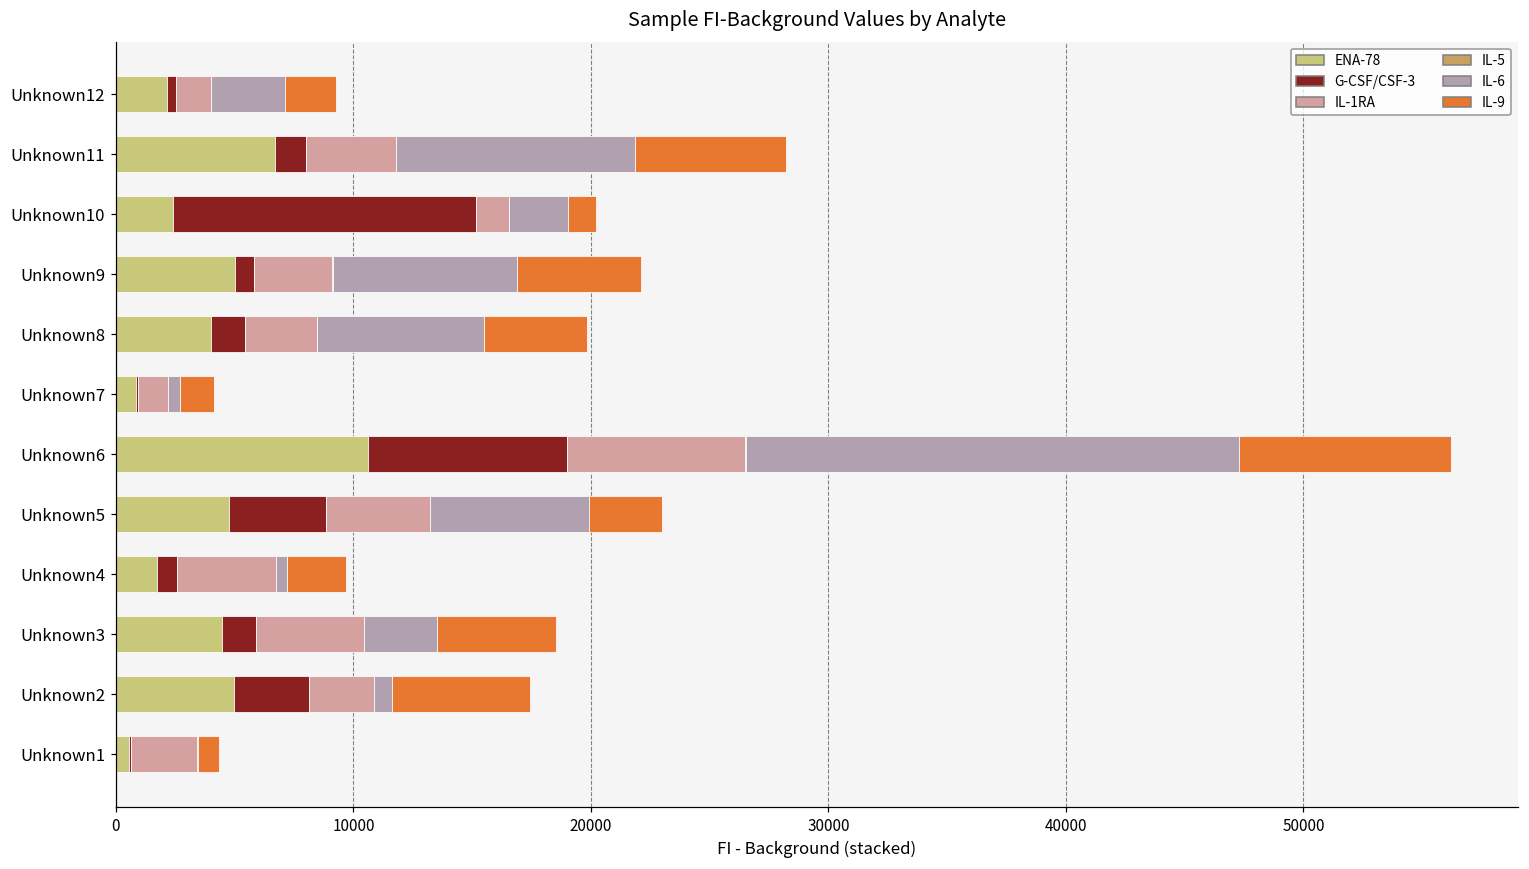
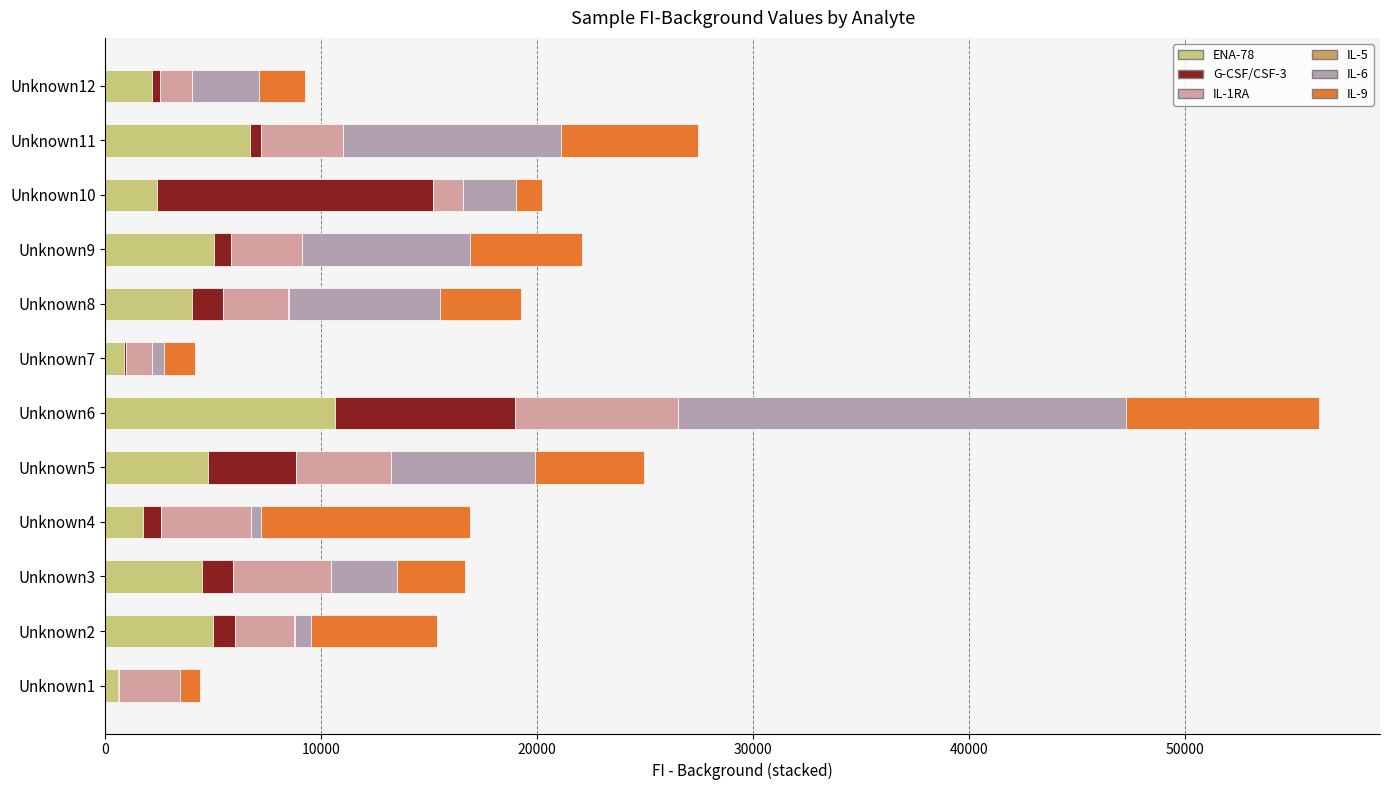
G-CSF/CSF-3, Unknown11: 1300 -> 500
IL-9, Unknown8: 4400 -> 3800
IL-9, Unknown5: 3100 -> 5000
IL-9, Unknown4: 2500 -> 9700
IL-9, Unknown3: 5000 -> 3100
G-CSF/CSF-3, Unknown2: 3100 -> 1000
